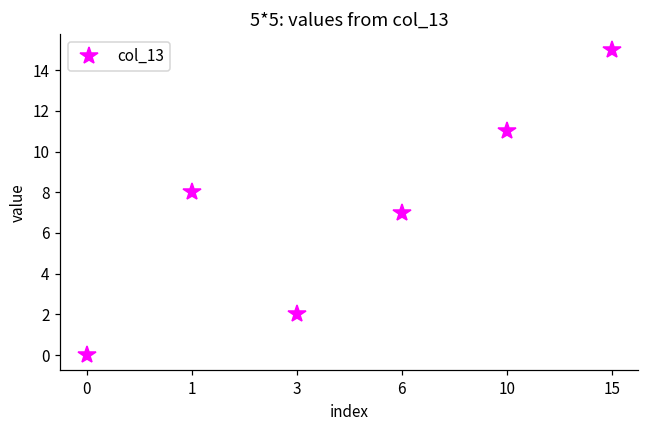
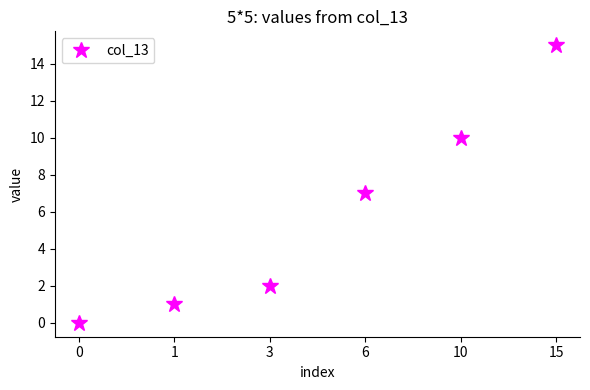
1: 8 -> 1
10: 11 -> 10
